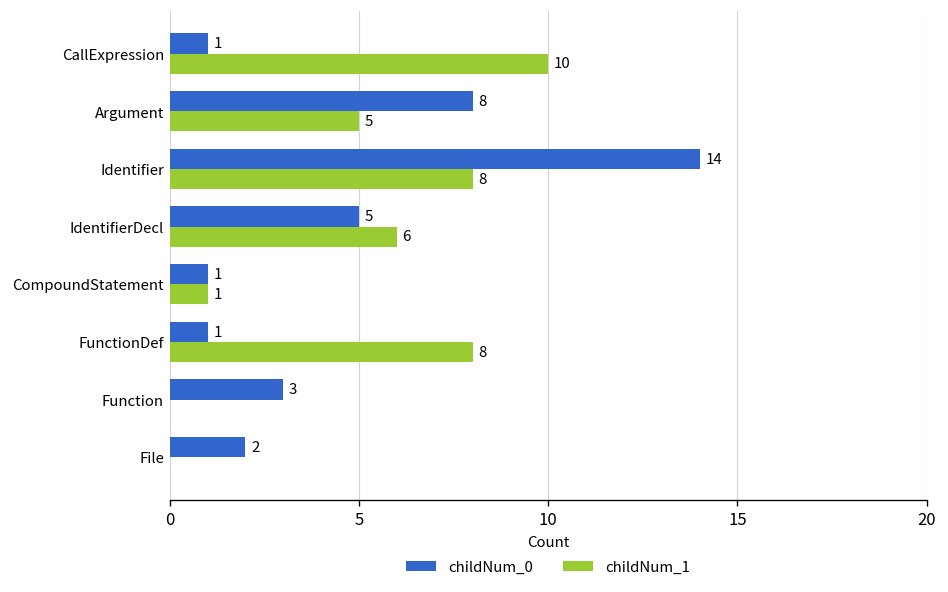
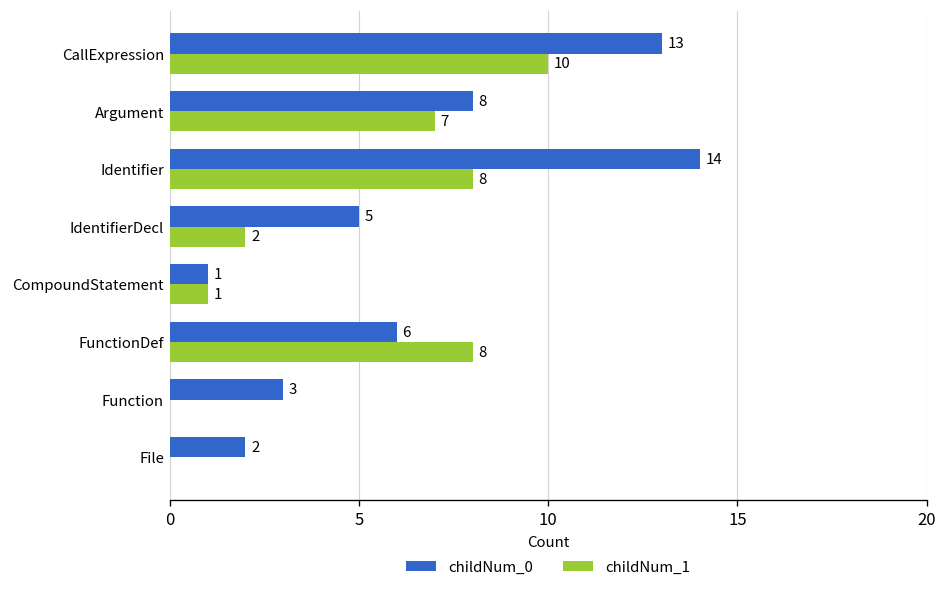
childNum_0, CallExpression: 1 -> 13
childNum_1, Argument: 5 -> 7
childNum_1, IdentifierDecl: 6 -> 2
childNum_0, FunctionDef: 1 -> 6
